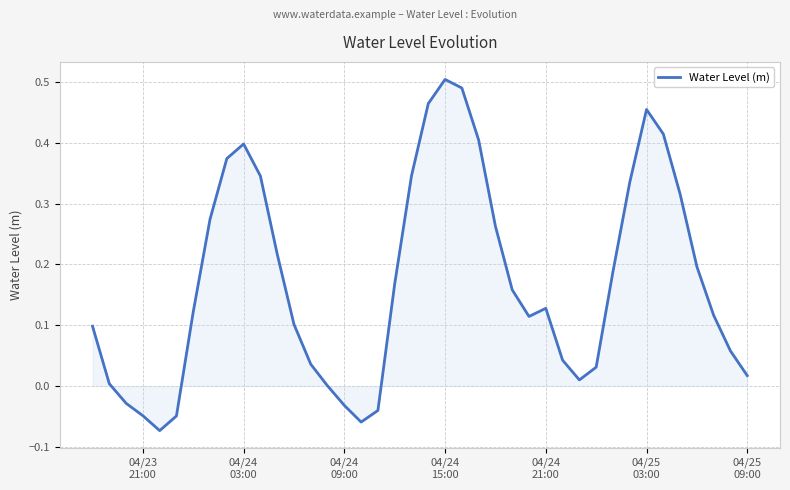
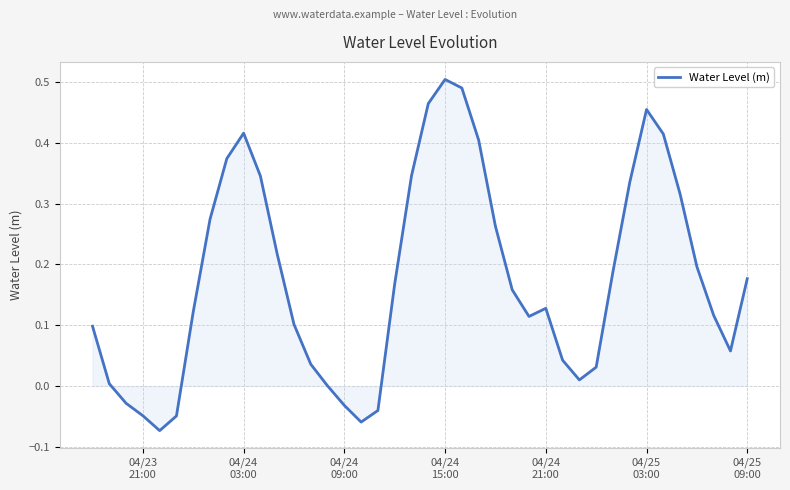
Water Level (m), 04/24 03:00: 0.40 -> 0.42
Water Level (m), 04/25 09:00: 0.02 -> 0.18
